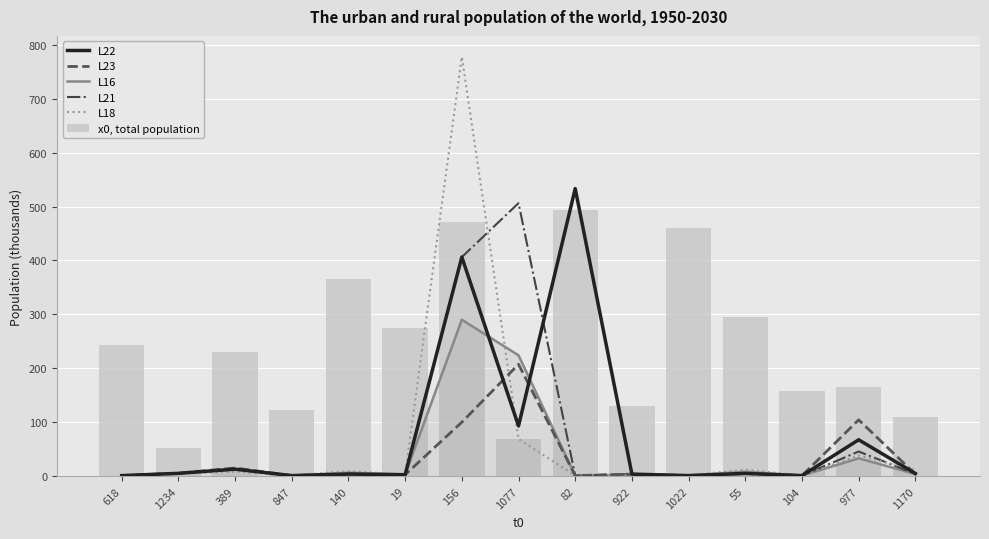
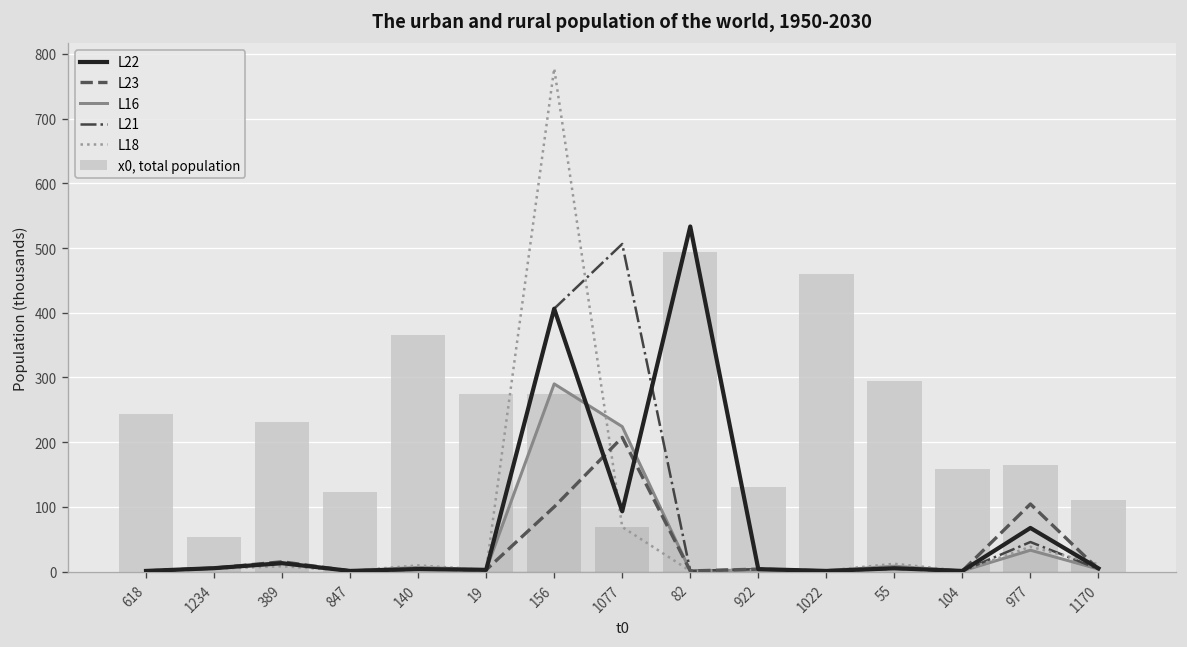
x0, total population, 156: 470 -> 270
